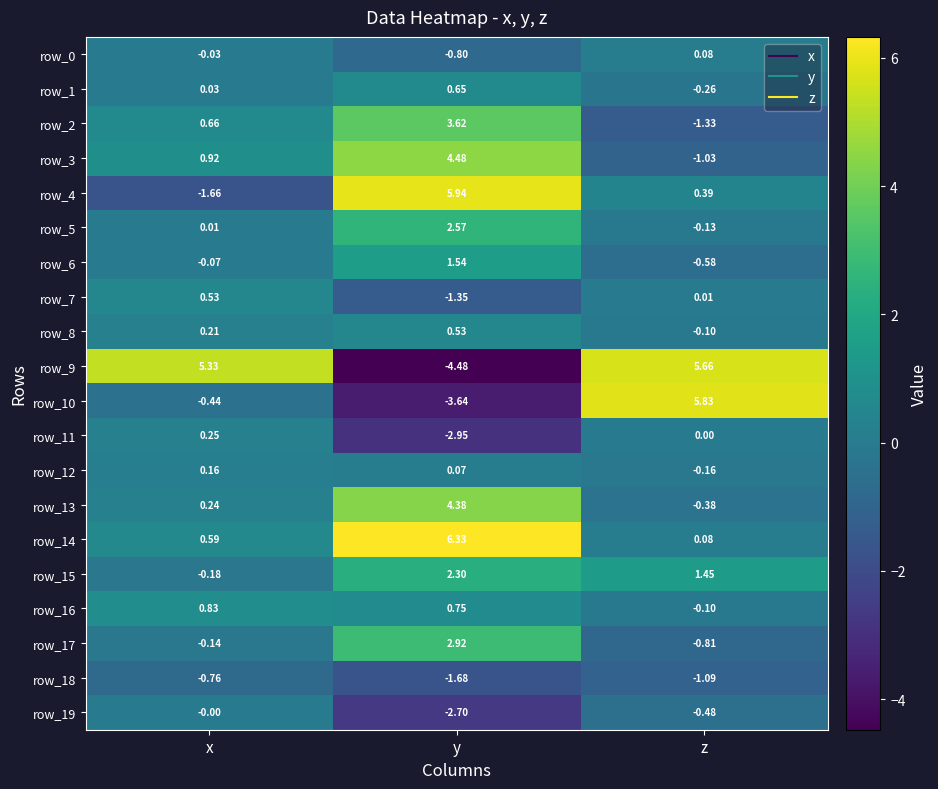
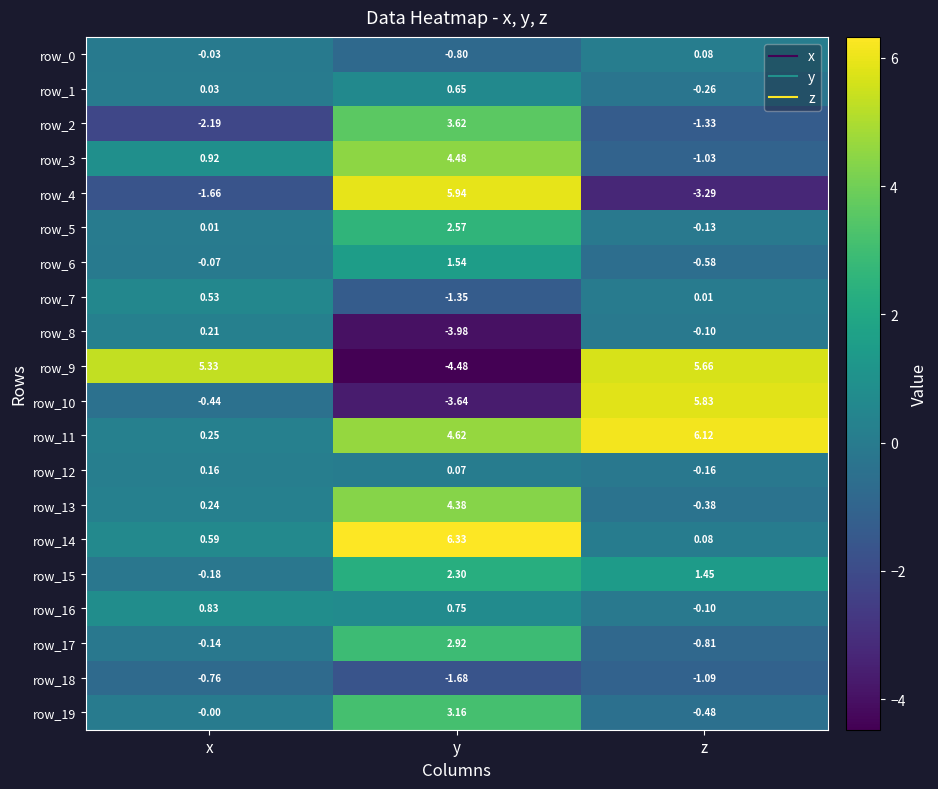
row_2, x: 0.66 -> -2.19
row_4, z: 0.39 -> -3.29
row_8, y: 0.53 -> -3.98
row_11, y: -2.95 -> 4.62
row_11, z: 0.00 -> 6.12
row_19, y: -2.70 -> 3.16
